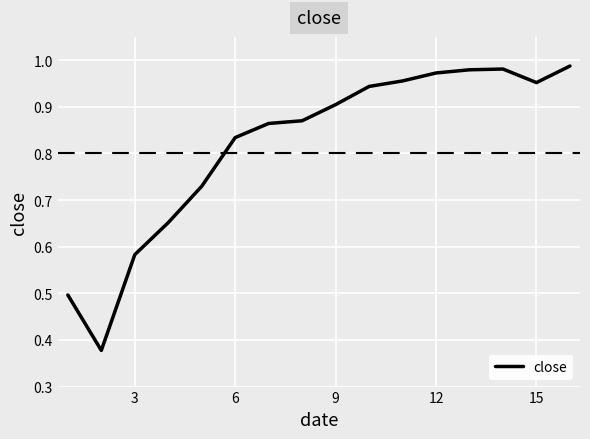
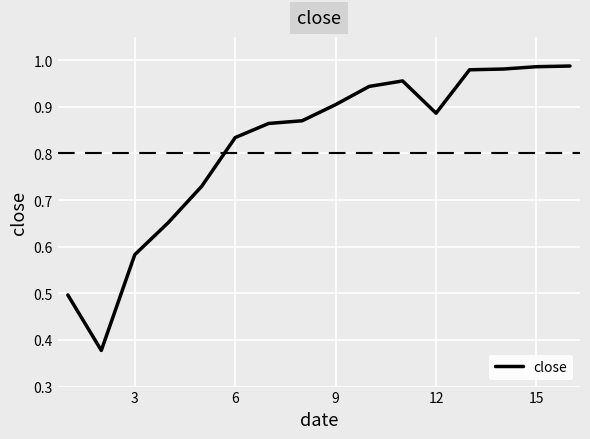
12: 0.97 -> 0.89
15: 0.95 -> 0.99
